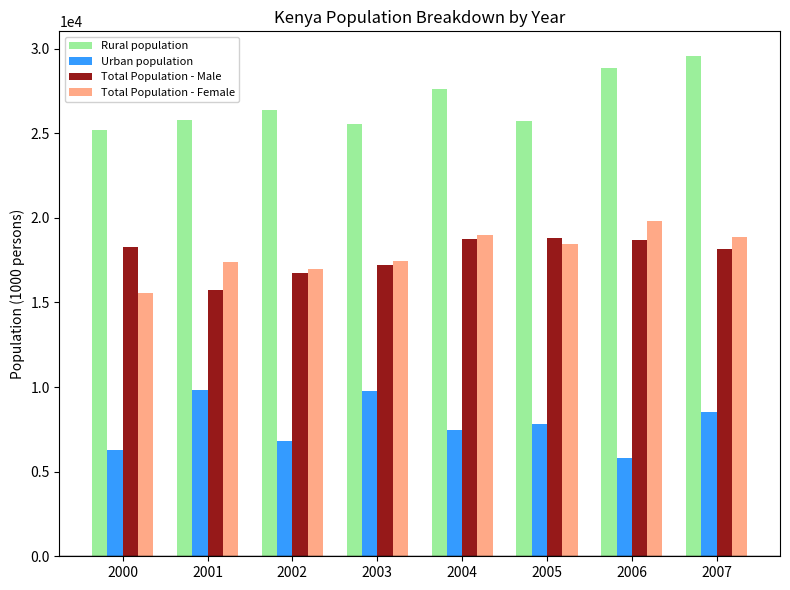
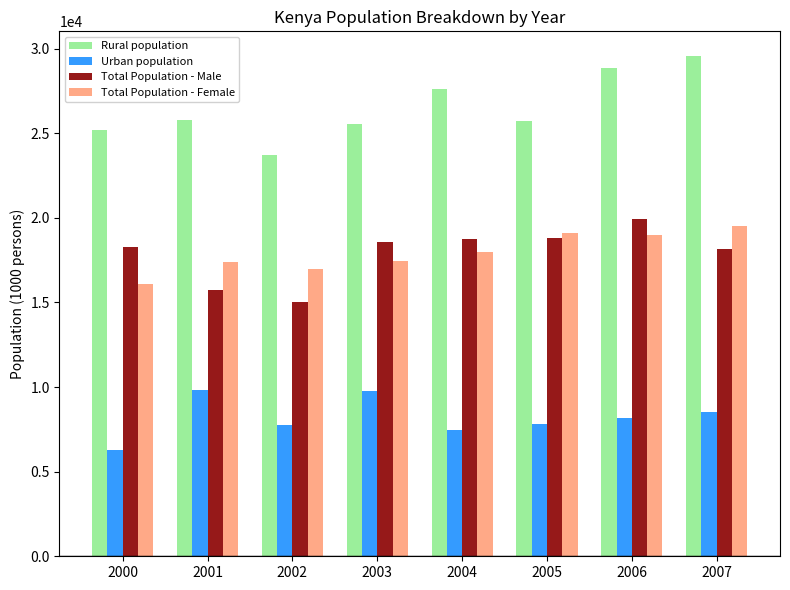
Total Population - Female, 2000: 15600 -> 16100
Rural population, 2002: 26400 -> 23700
Urban population, 2002: 6800 -> 7700
Total Population - Male, 2002: 16700 -> 15000
Total Population - Male, 2003: 17200 -> 18600
Total Population - Female, 2004: 19000 -> 18000
Total Population - Female, 2005: 18500 -> 19100
Urban population, 2006: 5800 -> 8200
Total Population - Male, 2006: 18700 -> 20000
Total Population - Female, 2006: 19800 -> 19000
Total Population - Female, 2007: 18900 -> 19500
